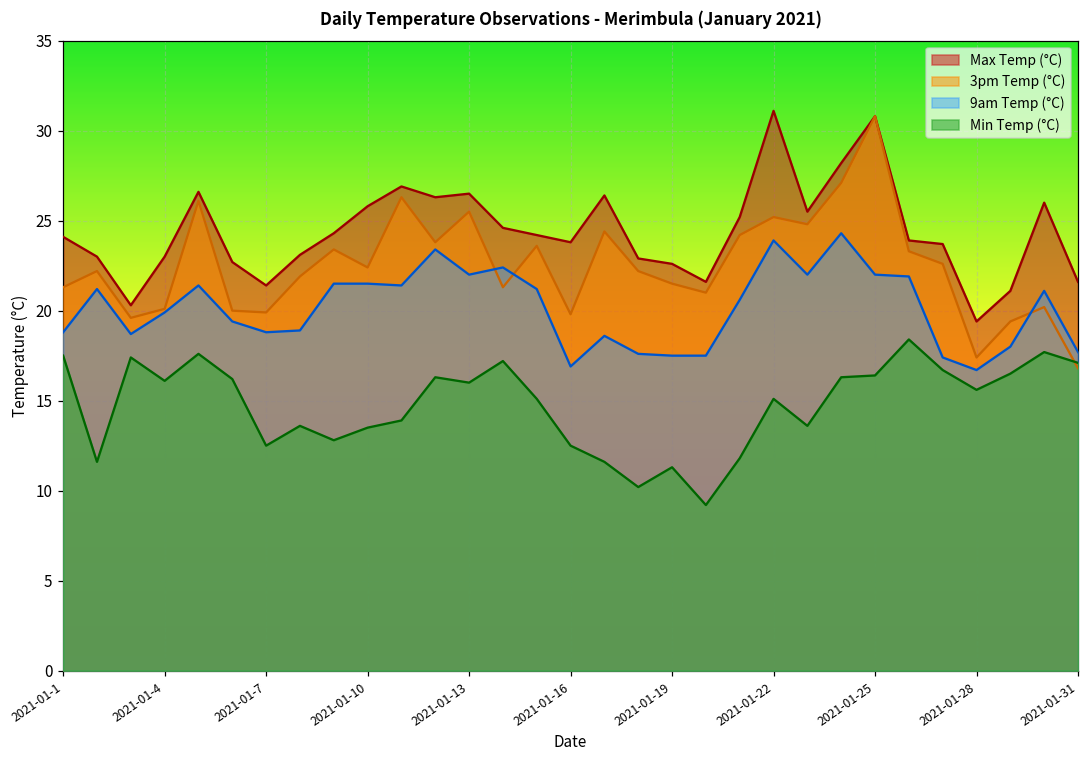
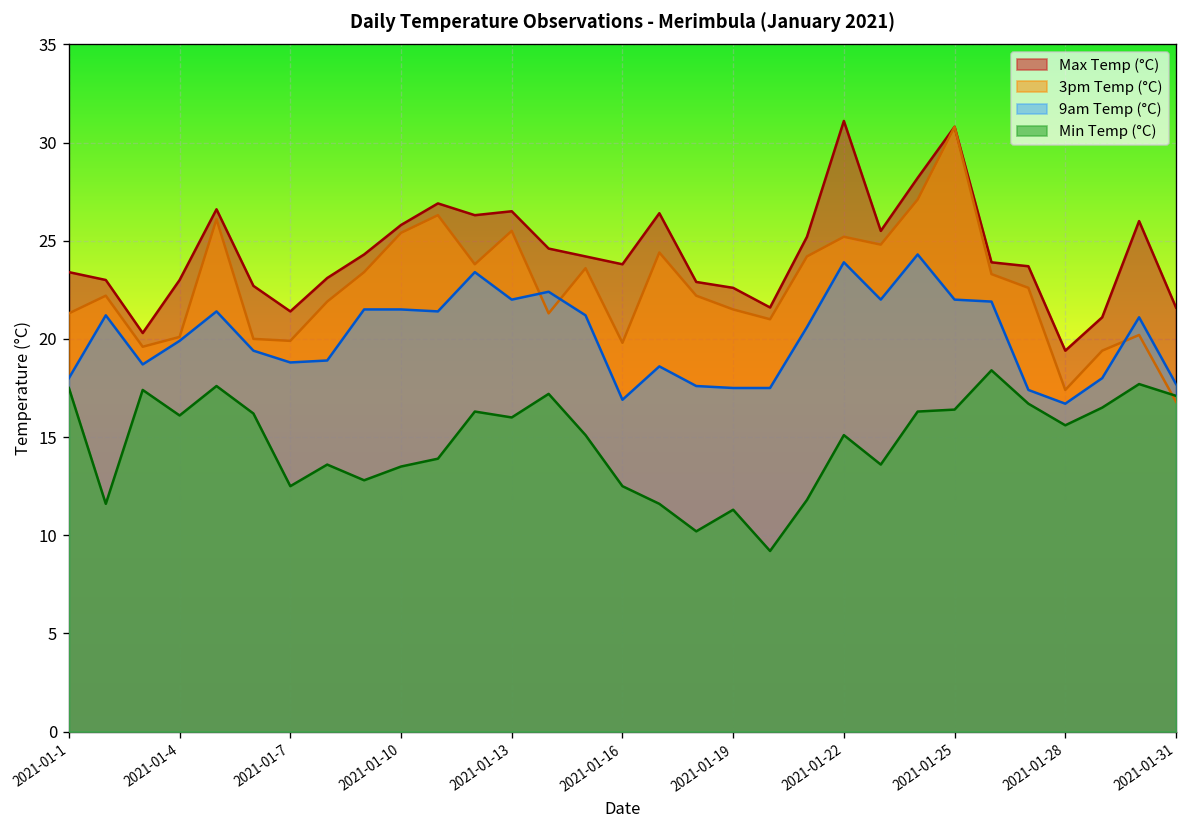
Max Temp (°C), 2021-01-1: 24.1 -> 23.4
9am Temp (°C), 2021-01-1: 18.8 -> 18.0
3pm Temp (°C), 2021-01-10: 22.4 -> 25.4
